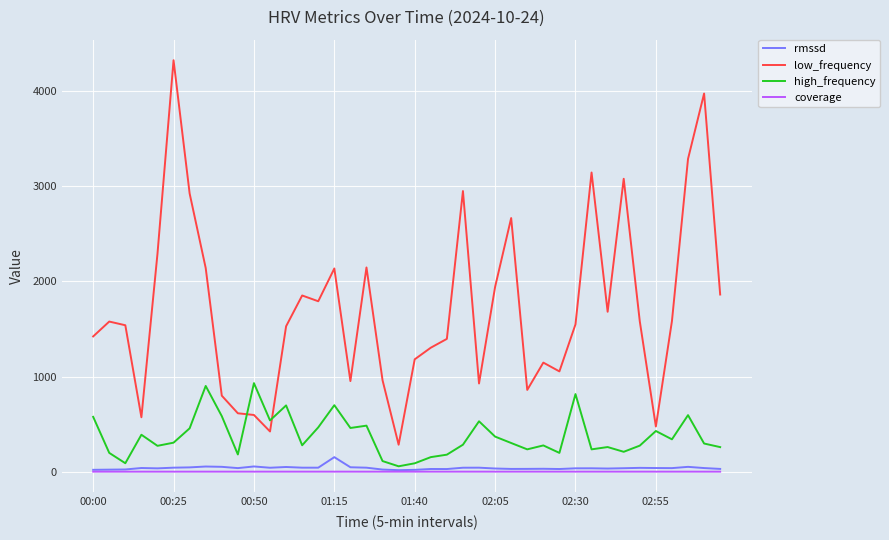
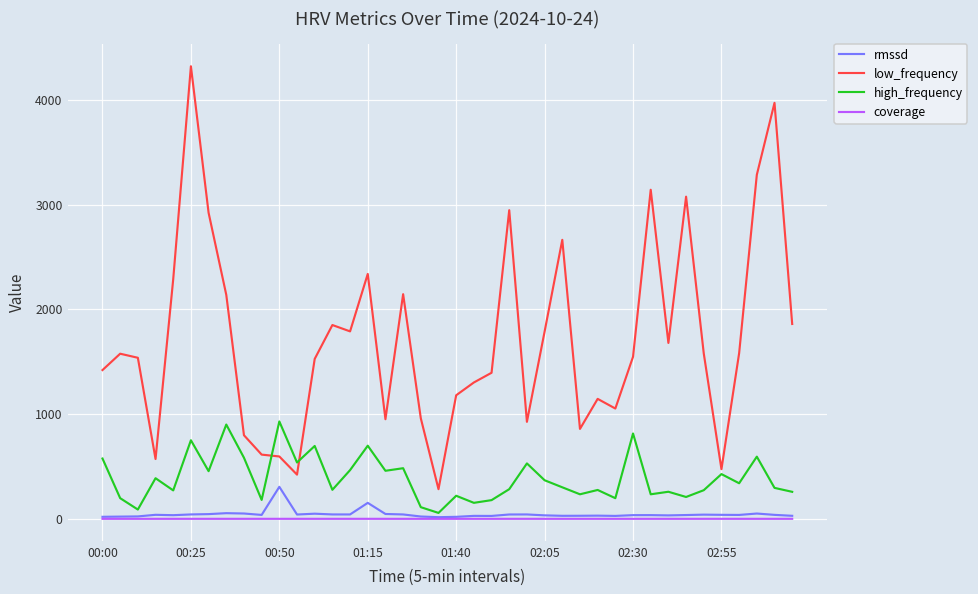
high_frequency, 00:25: 300 -> 800
rmssd, 00:50: 100 -> 300
low_frequency, 01:15: 2100 -> 2300
high_frequency, 01:40: 100 -> 200
low_frequency, 02:05: 1900 -> 1800
